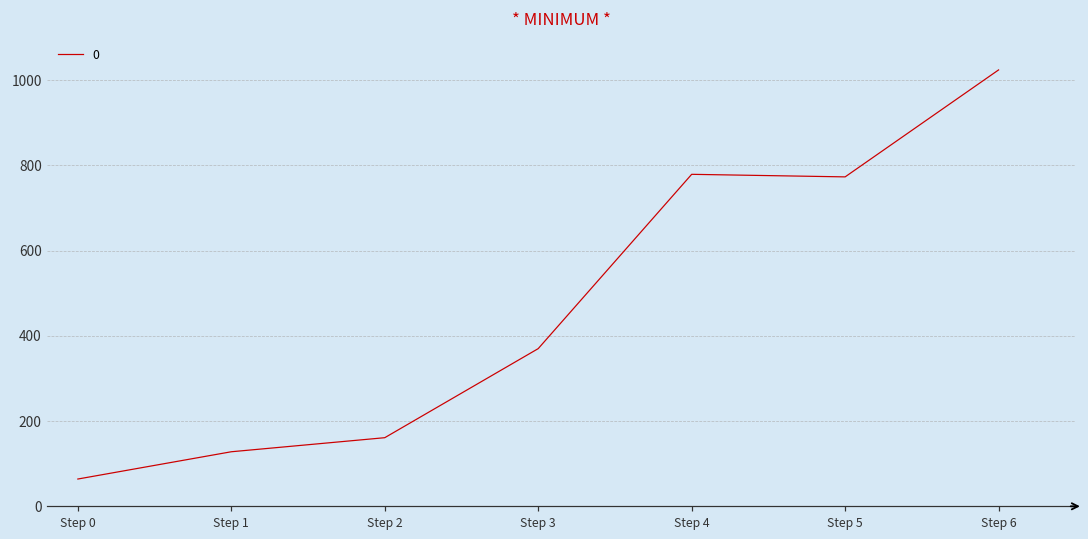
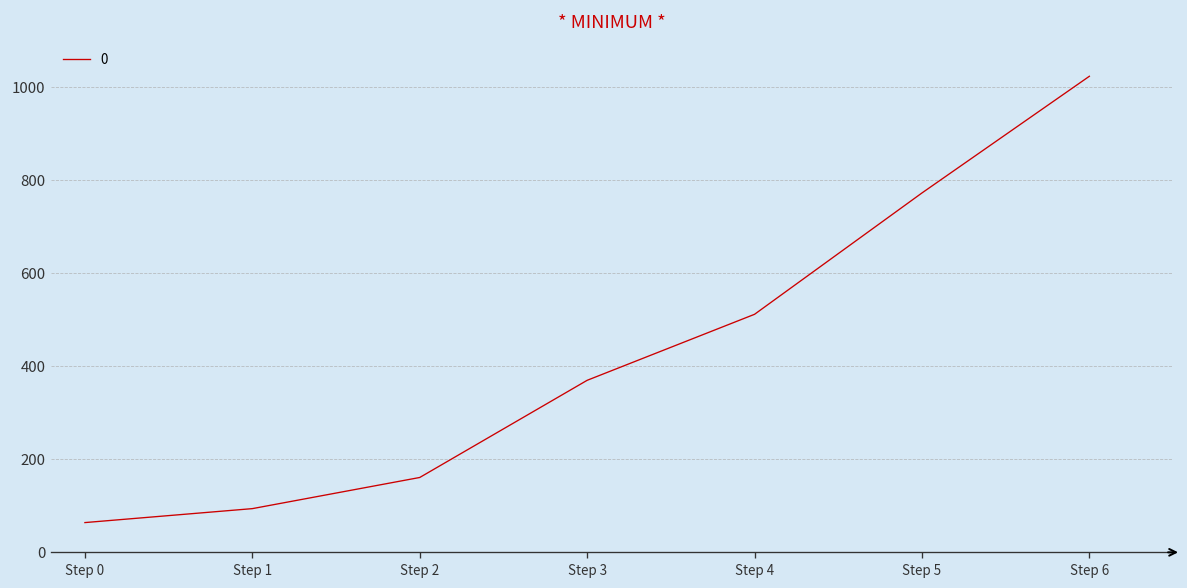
Step 1: 130 -> 90
Step 4: 780 -> 510
